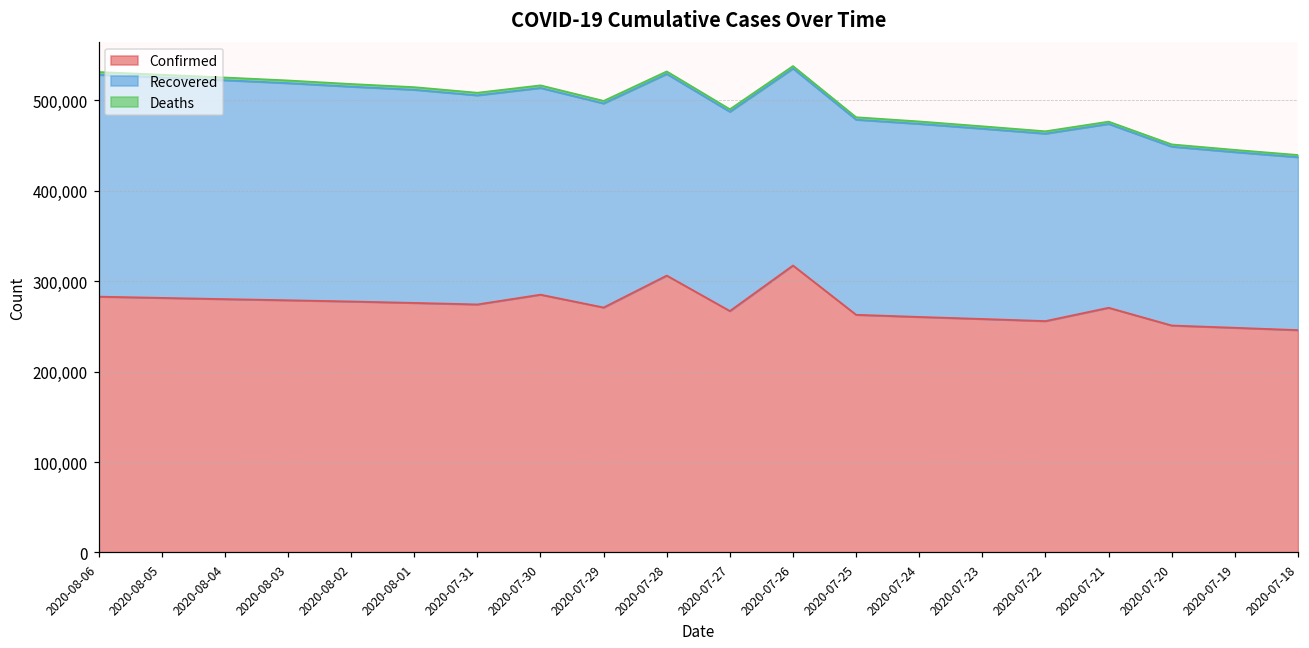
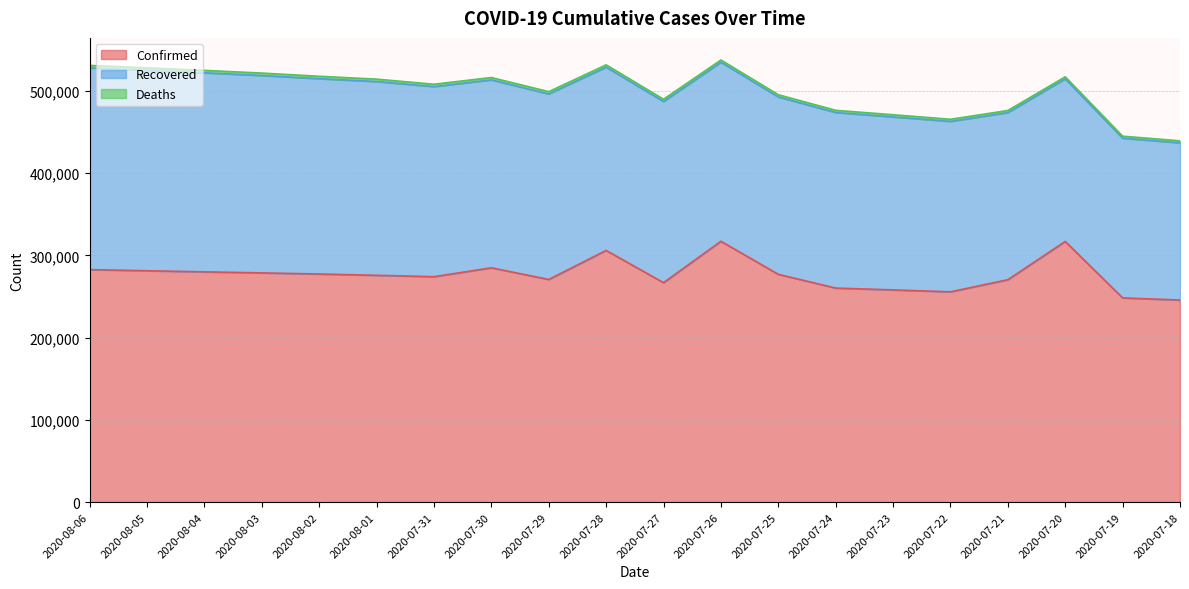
Confirmed, 2020-07-25: 260,000 -> 280,000
Confirmed, 2020-07-20: 250,000 -> 320,000
